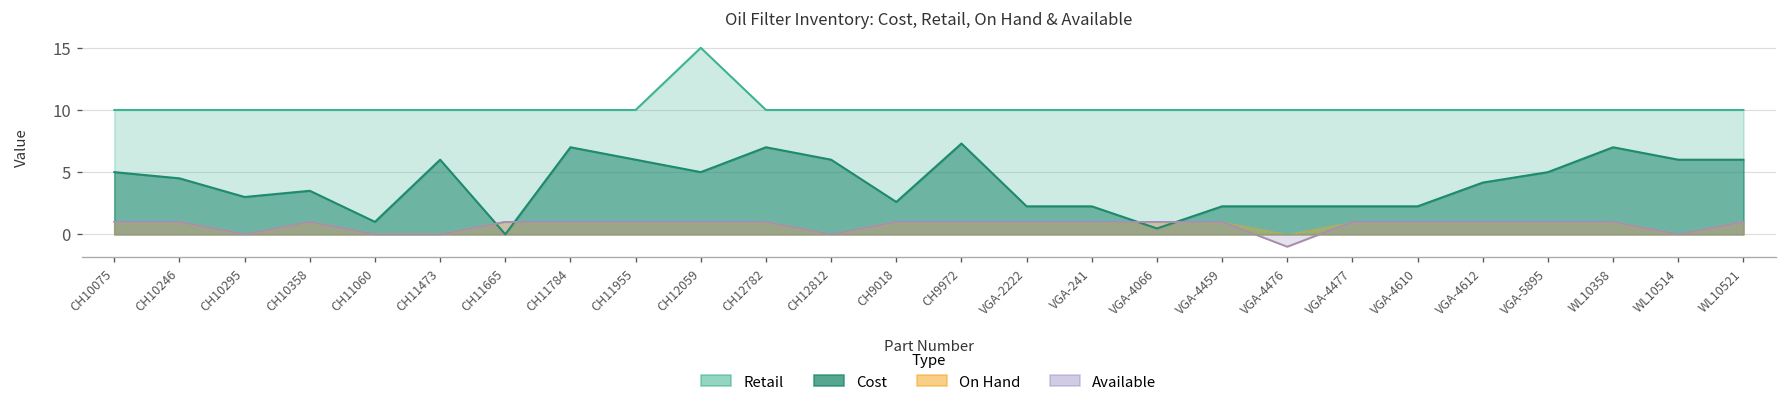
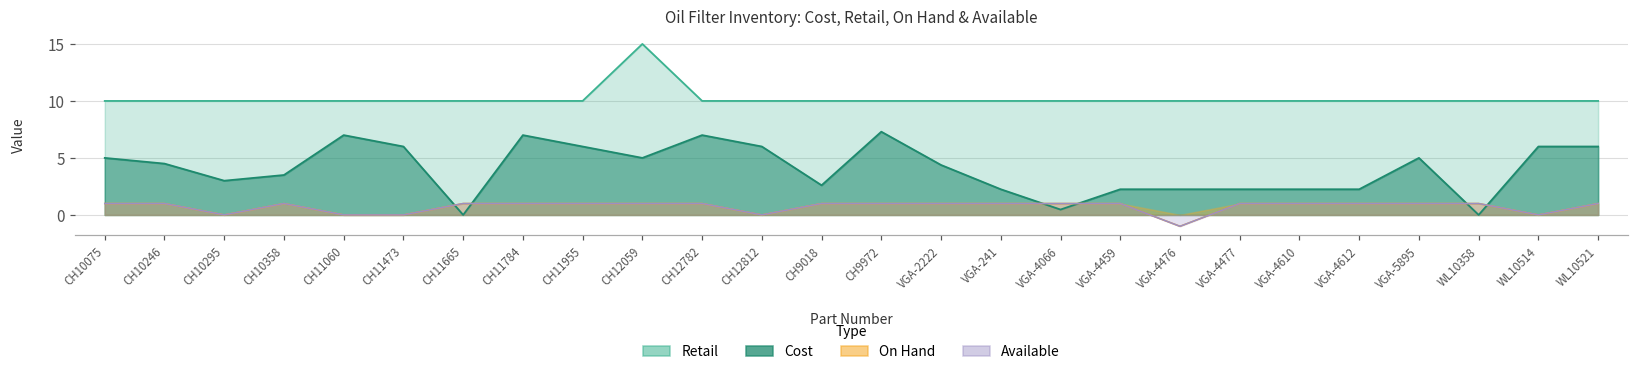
Cost, CH11060: 1 -> 7
Cost, VGA-2222: 2.3 -> 4.4
Cost, VGA-4612: 4.2 -> 2.3
Cost, WL10358: 7 -> 0
